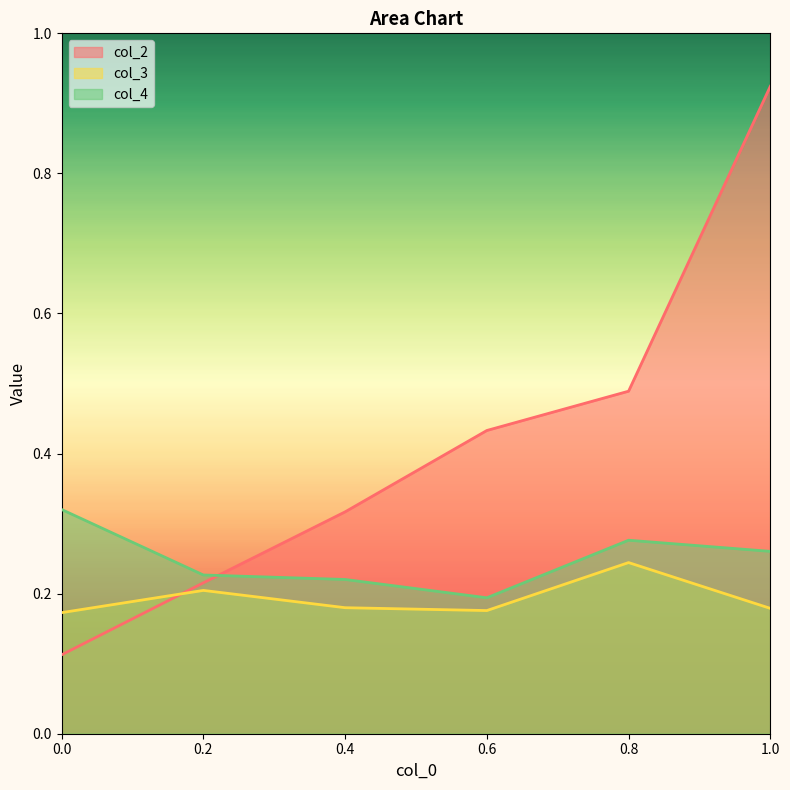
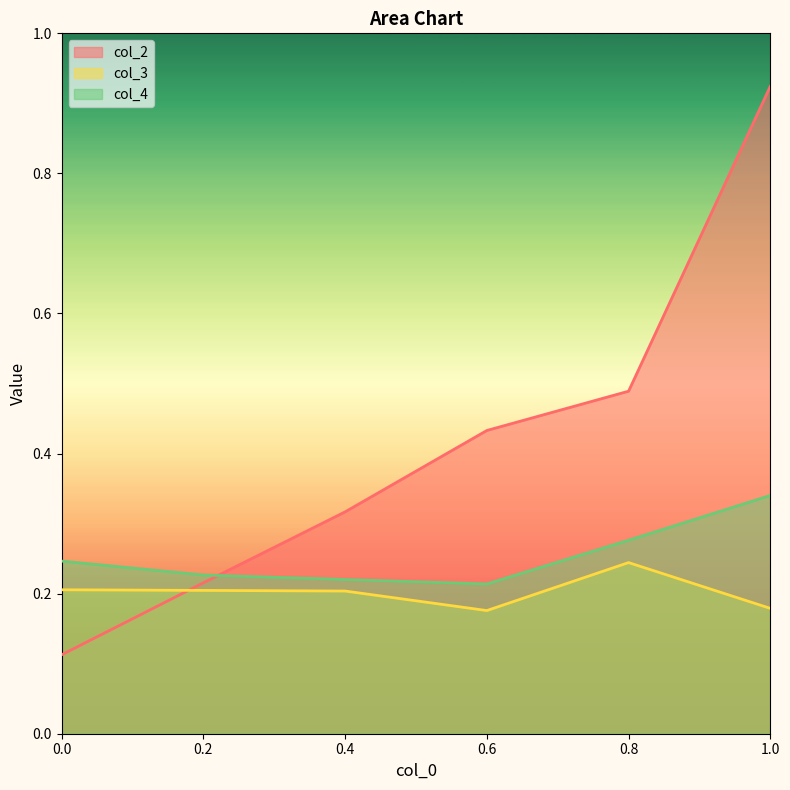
col_3, 0.0: 0.17 -> 0.21
col_4, 0.0: 0.32 -> 0.25
col_3, 0.4: 0.18 -> 0.20
col_4, 0.6: 0.19 -> 0.21
col_4, 1.0: 0.26 -> 0.34
